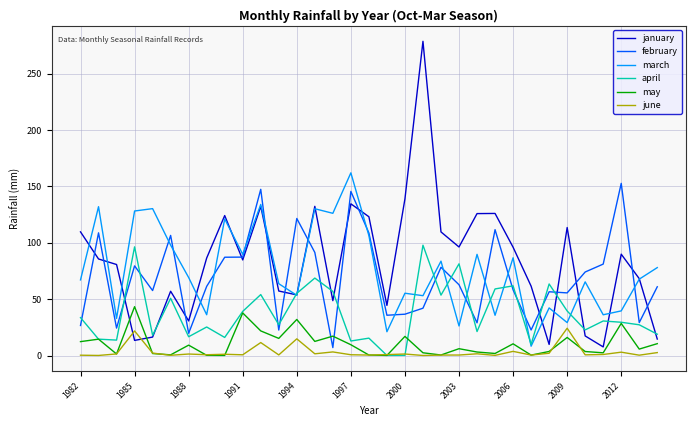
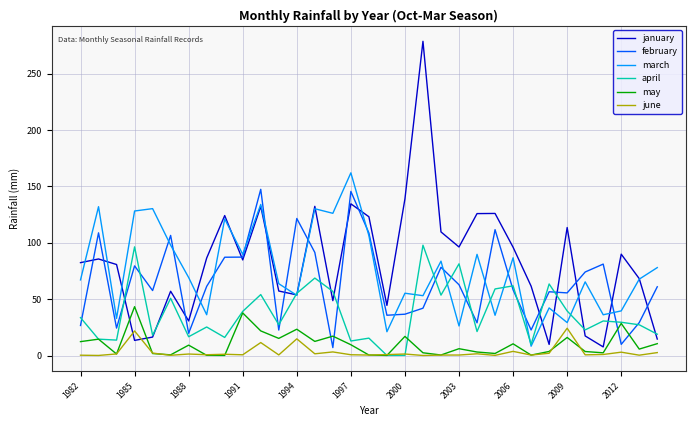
january, 1982: 110 -> 82
may, 1994: 32 -> 23
february, 2012: 153 -> 10
